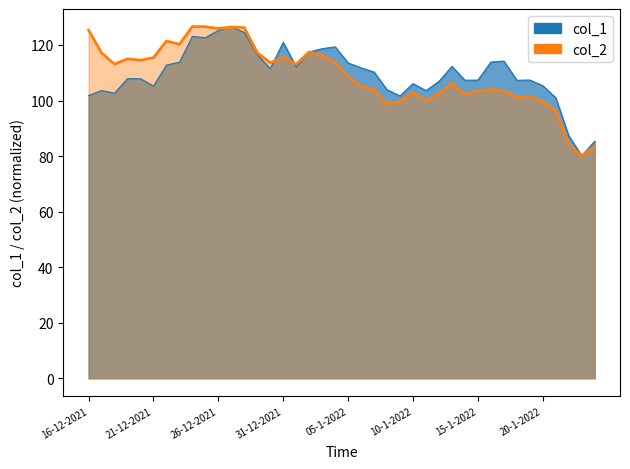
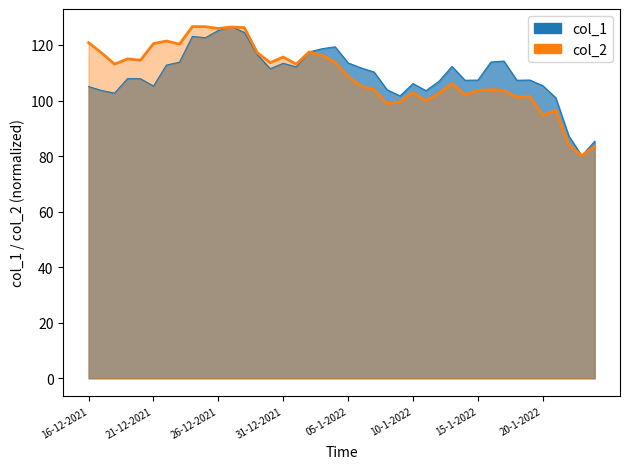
col_1, 16-12-2021: 102 -> 105
col_2, 16-12-2021: 125 -> 121
col_2, 21-12-2021: 115 -> 120
col_1, 31-12-2021: 121 -> 113
col_2, 20-1-2022: 100 -> 95
